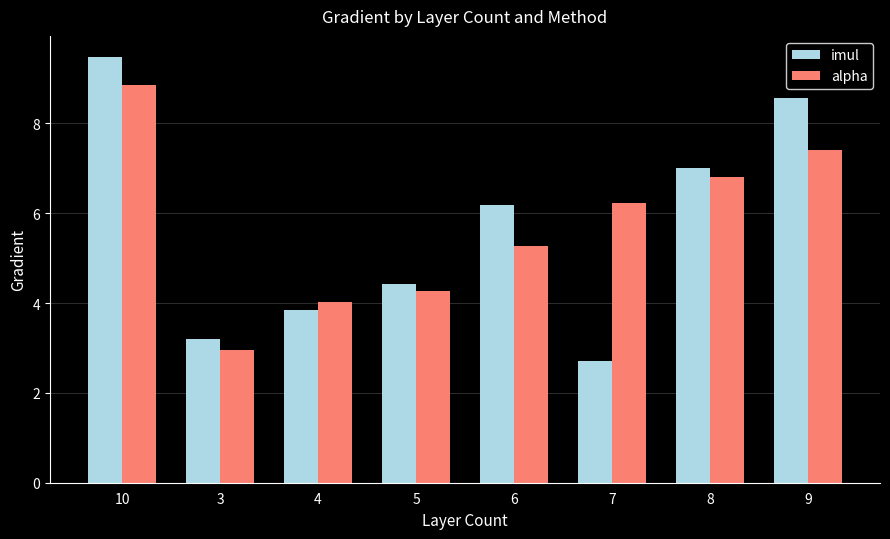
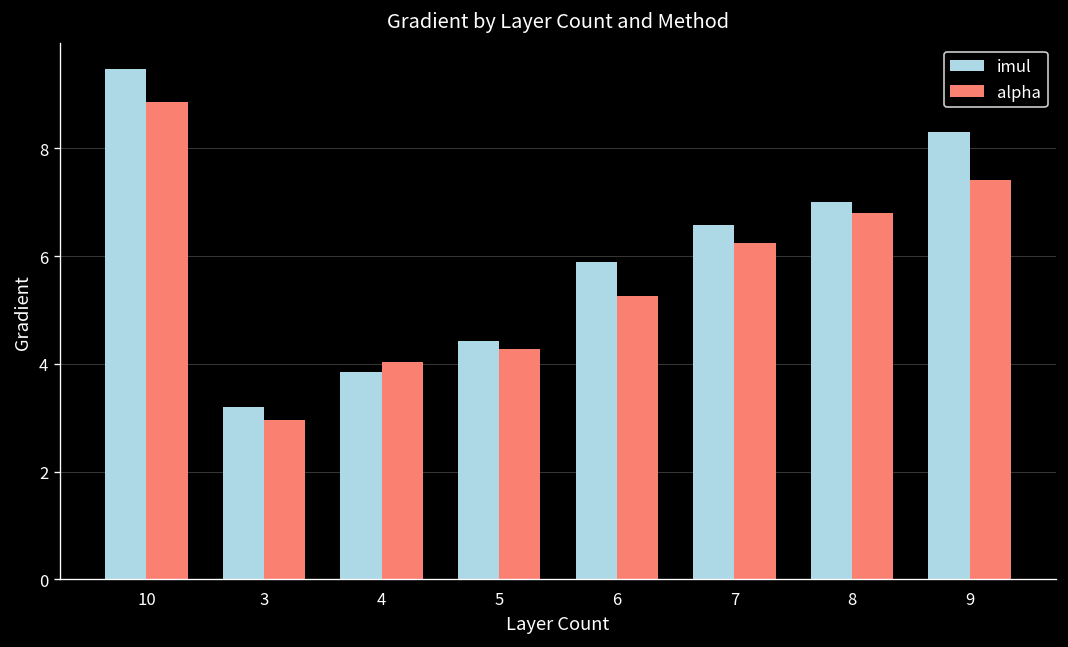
imul, 6: 6.2 -> 5.9
imul, 7: 2.7 -> 6.6
imul, 9: 8.6 -> 8.3
